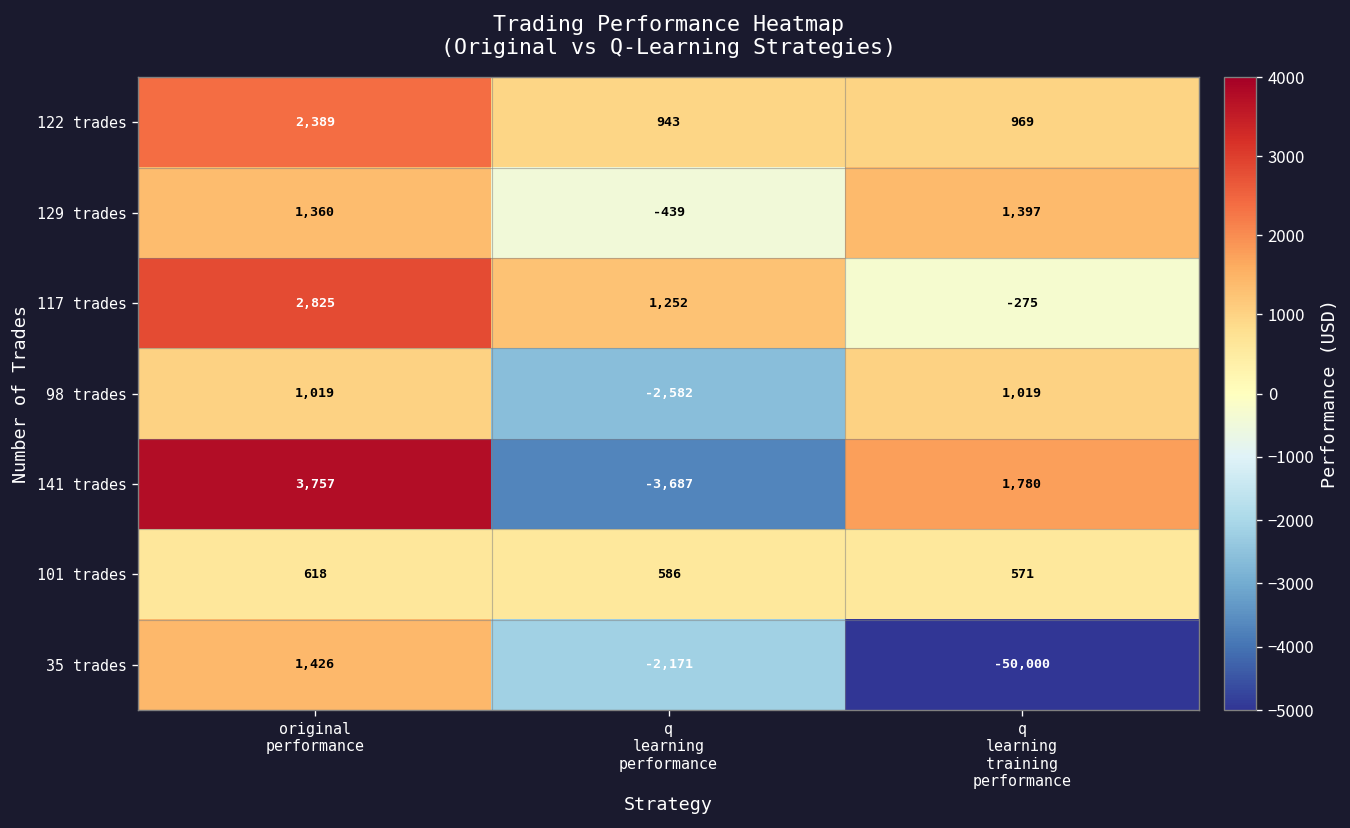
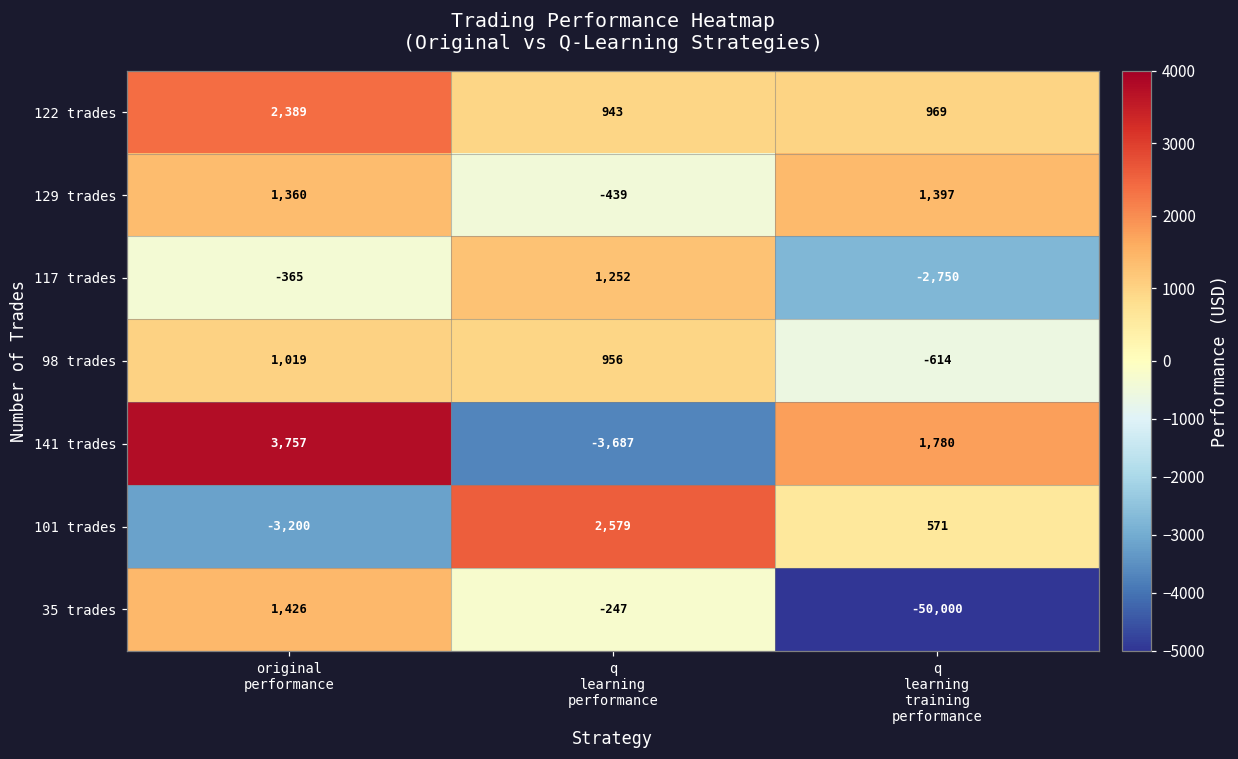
117 trades, original performance: 2,825 -> -365
117 trades, q learning training performance: -275 -> -2,750
98 trades, q learning performance: -2,582 -> 956
98 trades, q learning training performance: 1,019 -> -614
101 trades, original performance: 618 -> -3,200
101 trades, q learning performance: 586 -> 2,579
35 trades, q learning performance: -2,171 -> -247
